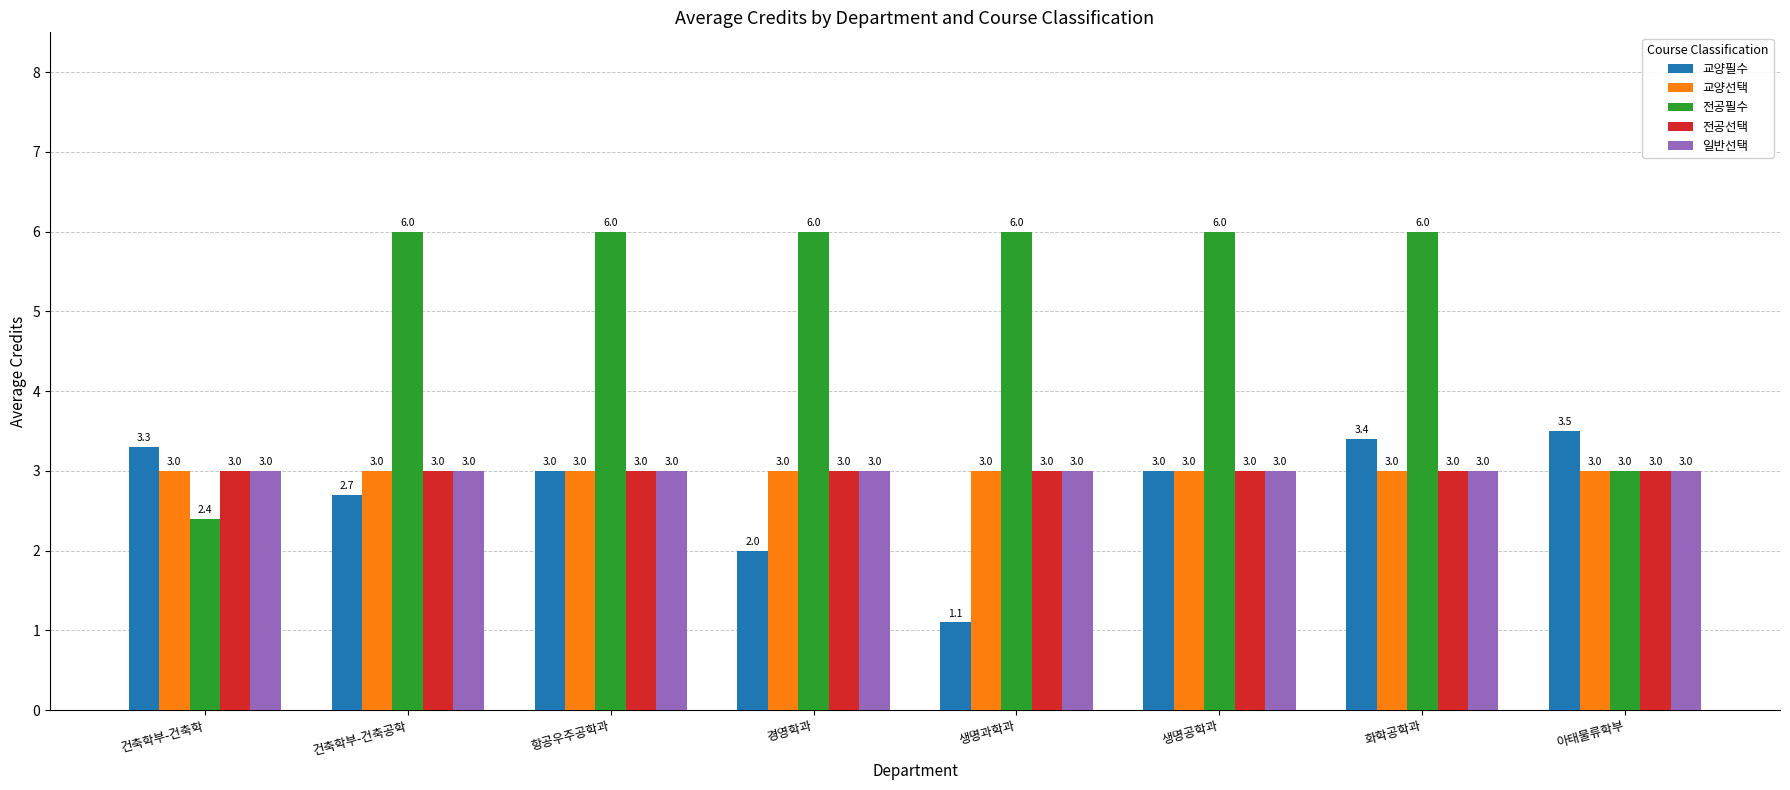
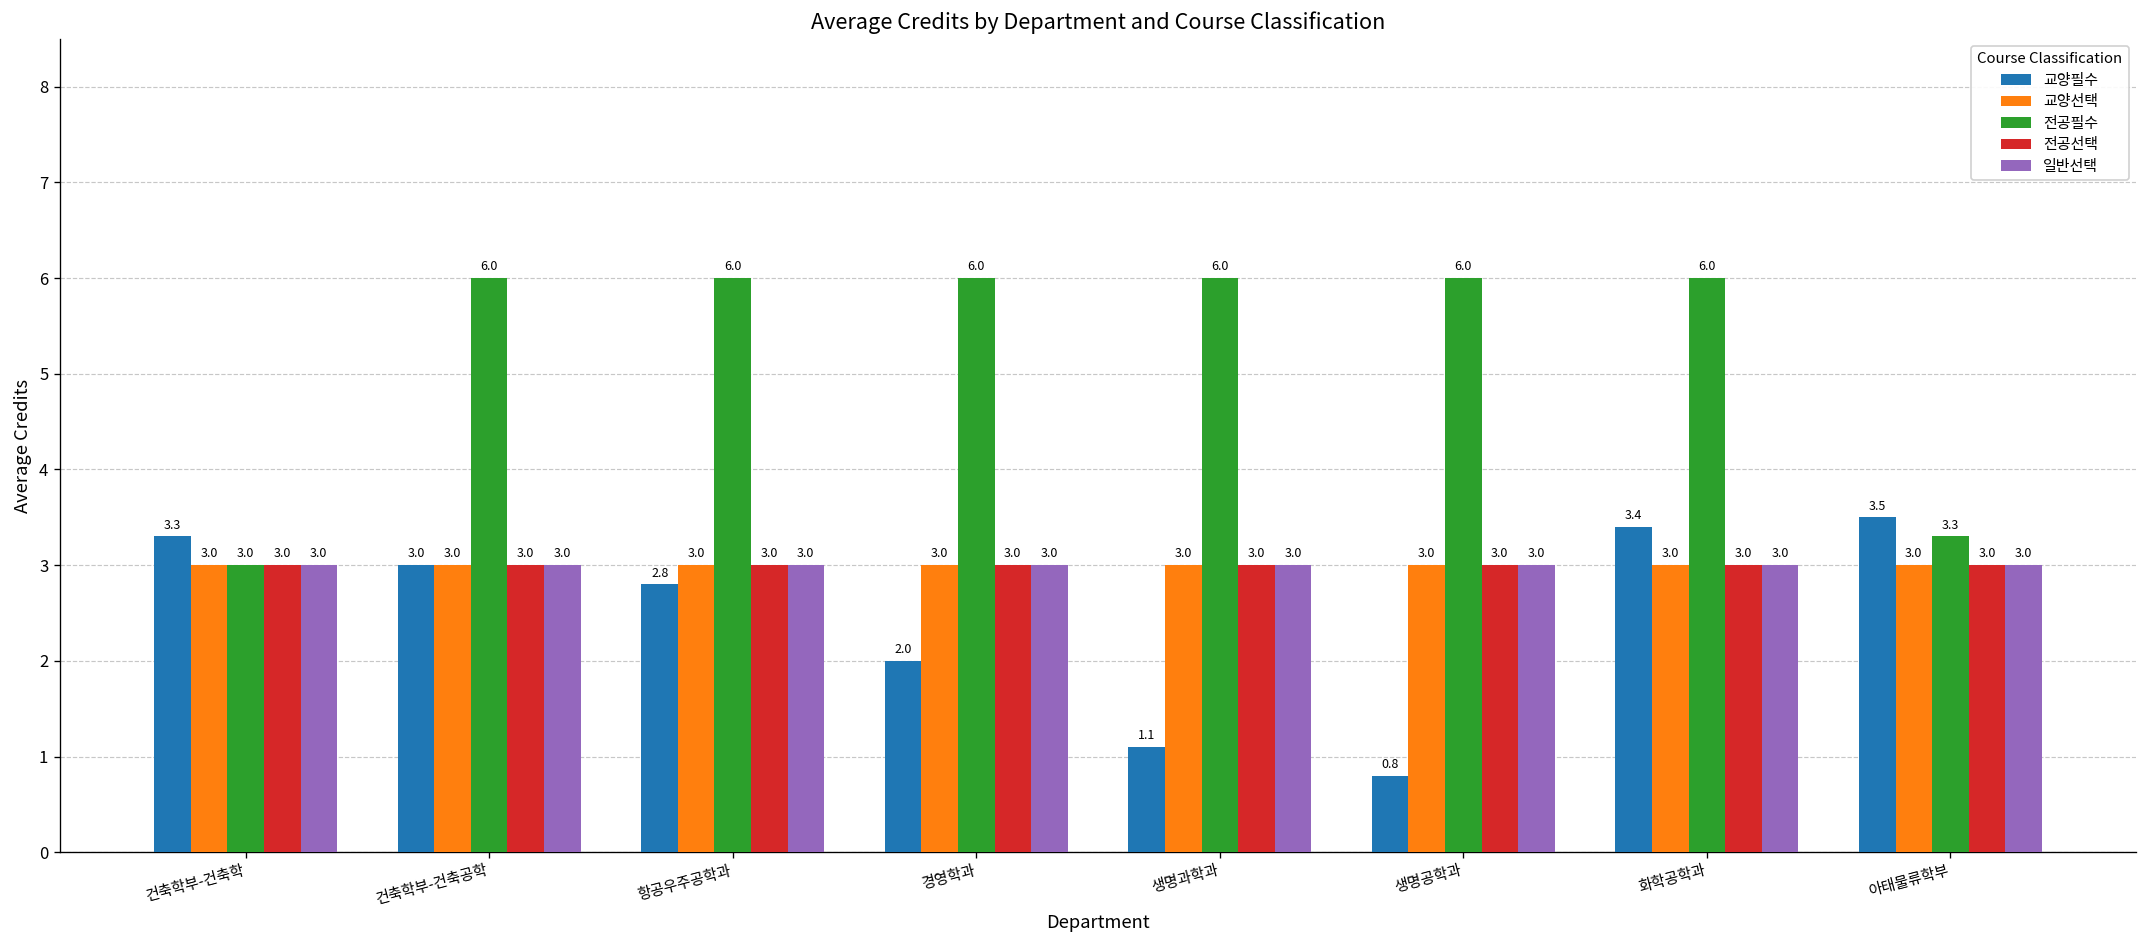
전공필수, 건축학부-건축학: 2.4 -> 3.0
교양필수, 건축학부-건축공학: 2.7 -> 3.0
교양필수, 항공우주공학과: 3.0 -> 2.8
교양필수, 생명공학과: 3.0 -> 0.8
전공필수, 아태물류학부: 3.0 -> 3.3
